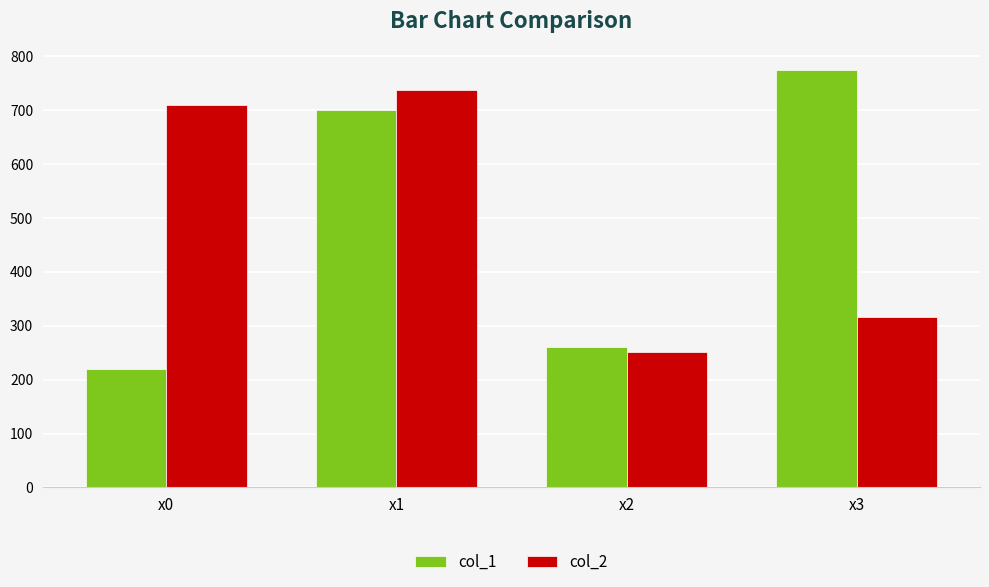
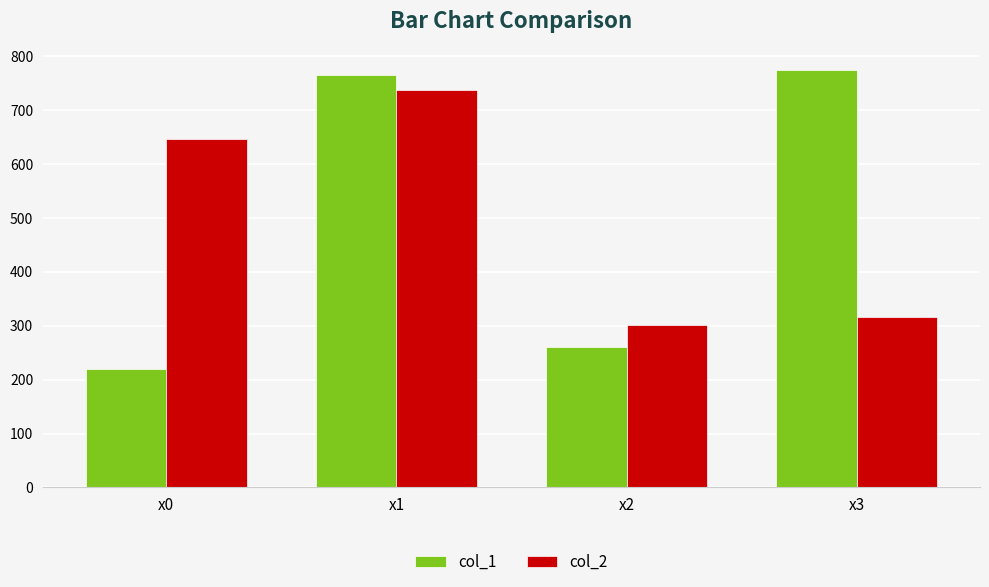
col_2, x0: 710 -> 650
col_1, x1: 700 -> 770
col_2, x2: 250 -> 300
